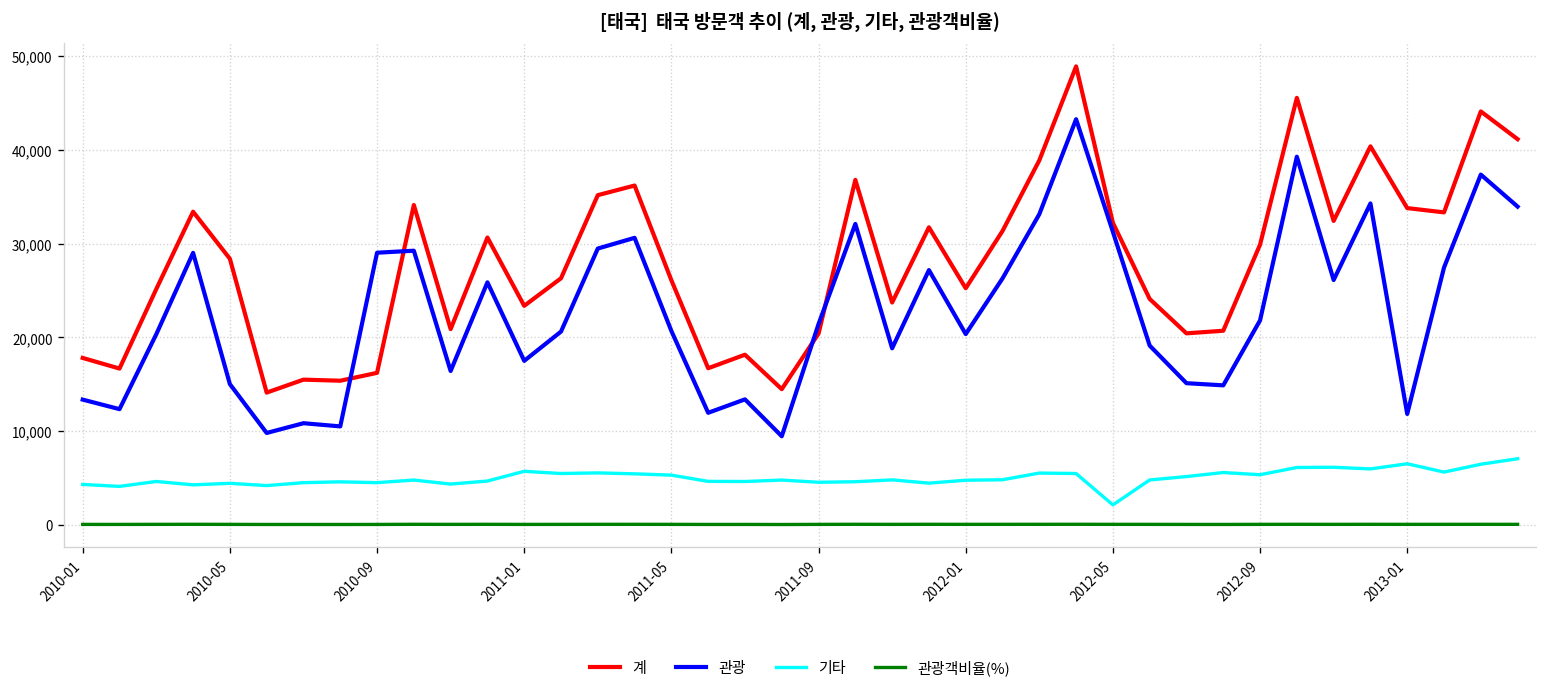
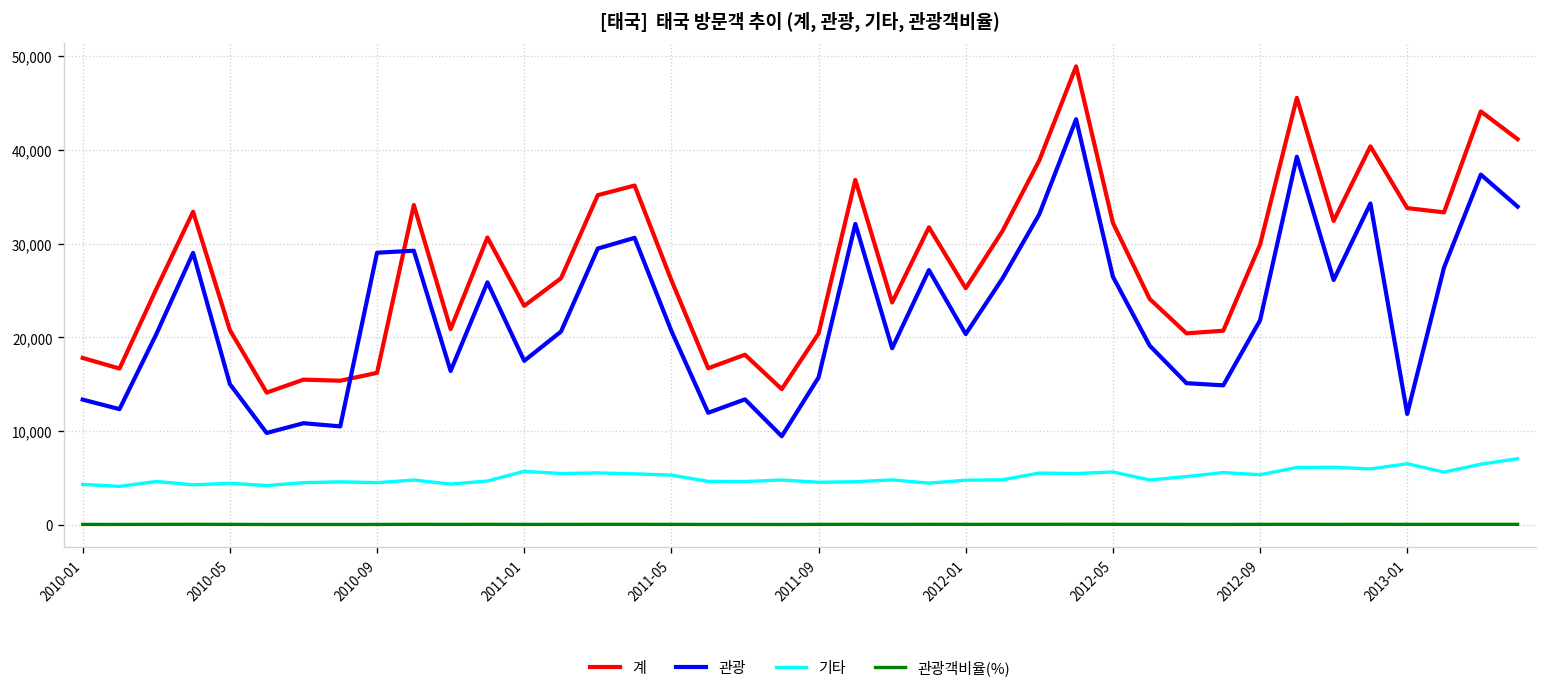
계, 2010-05: 28,000 -> 21,000
관광, 2011-09: 21,000 -> 16,000
관광, 2012-05: 31,000 -> 26,000
기타, 2012-05: 2,000 -> 6,000
